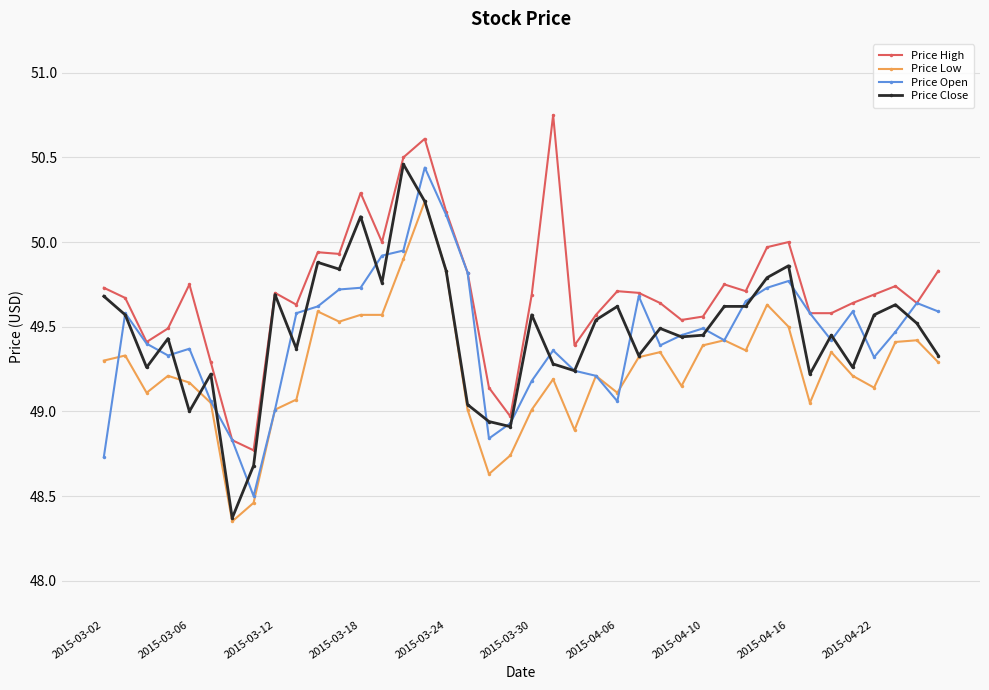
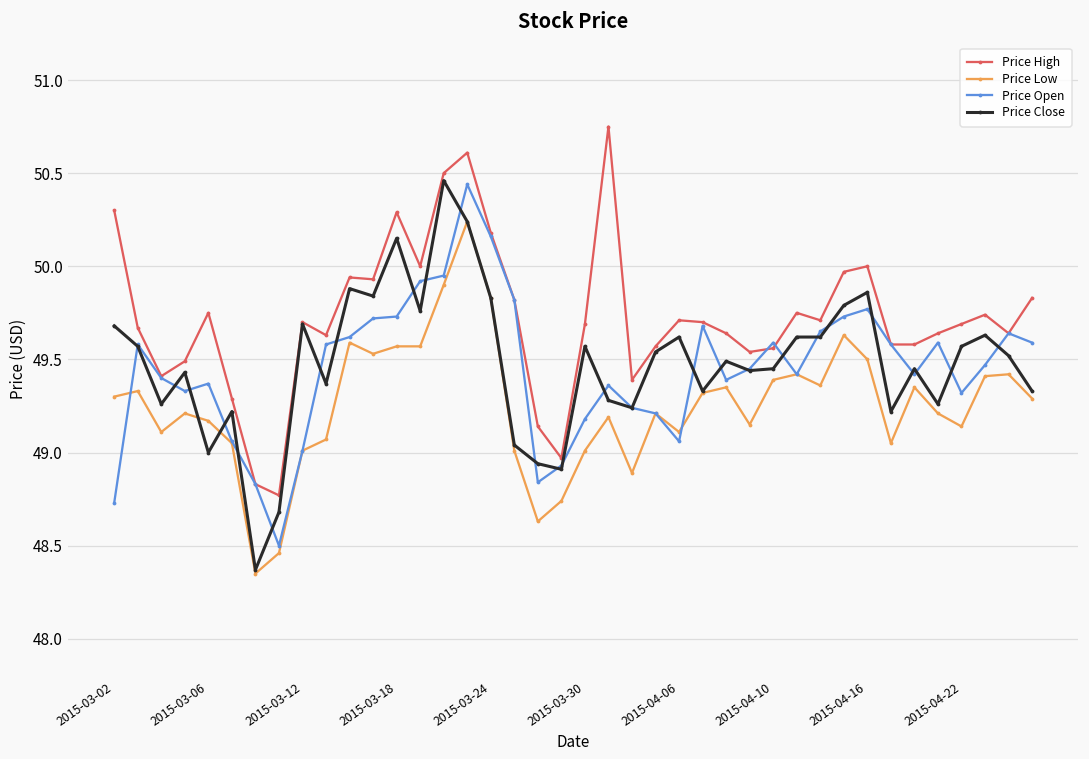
Price High, 2015-03-02: 49.73 -> 50.30
Price Open, 2015-04-10: 49.49 -> 49.59
